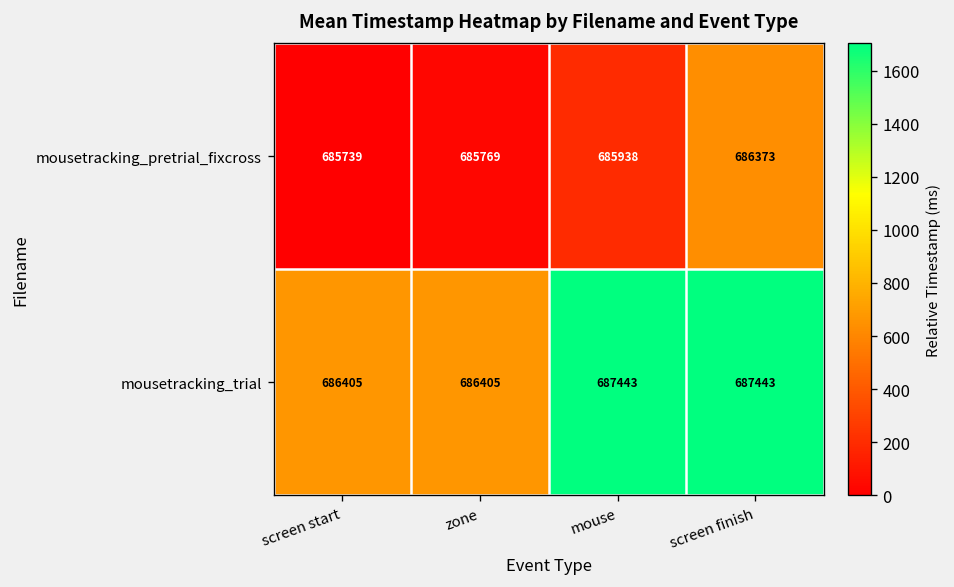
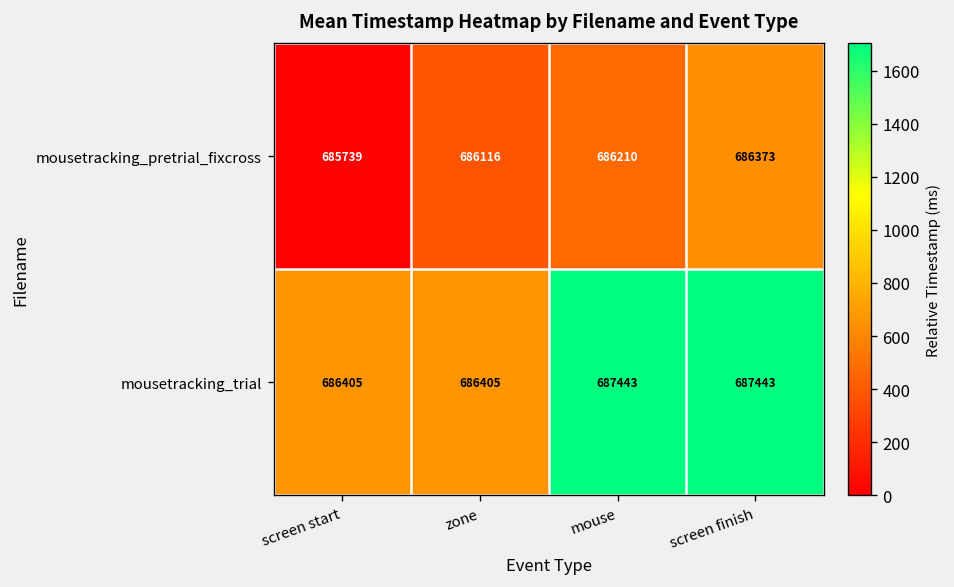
mousetracking_pretrial_fixcross, zone: 685769 -> 686116
mousetracking_pretrial_fixcross, mouse: 685938 -> 686210
